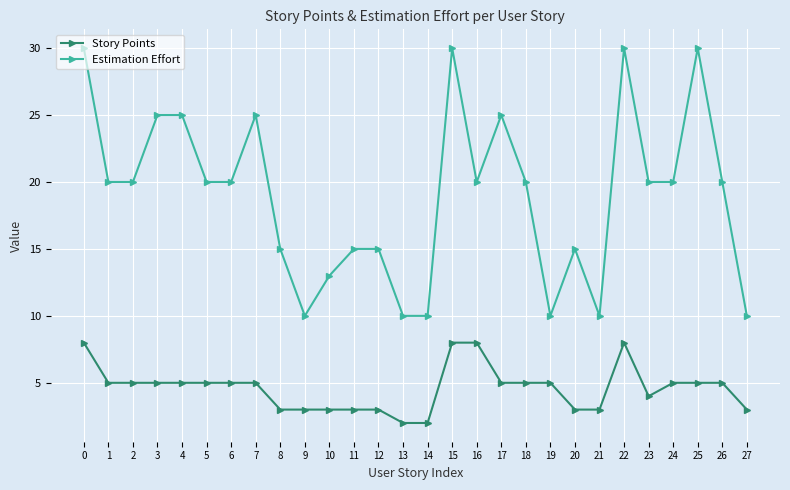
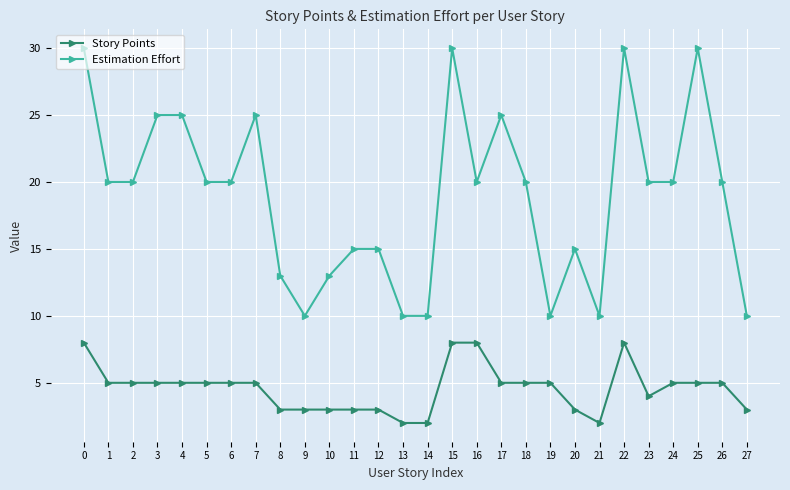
Estimation Effort, 8: 15 -> 13
Story Points, 21: 3 -> 2
